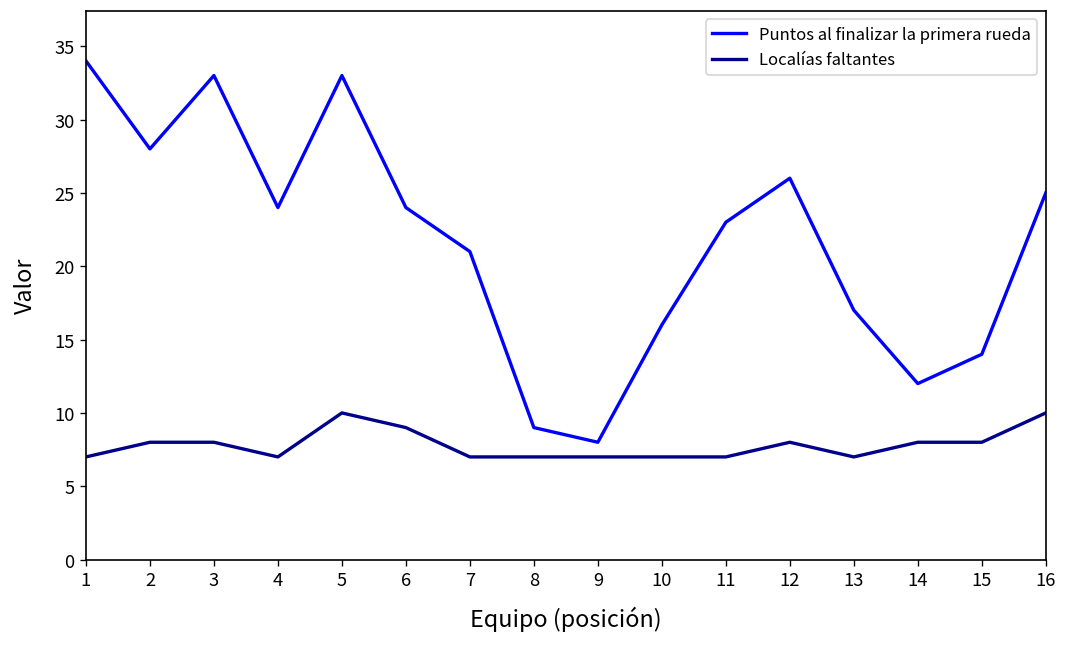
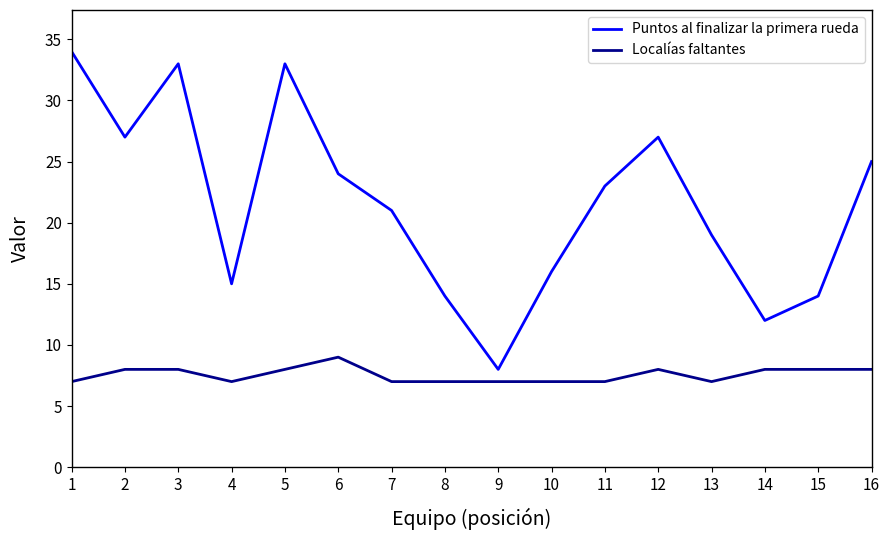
Puntos al finalizar la primera rueda, 2: 28 -> 27
Puntos al finalizar la primera rueda, 4: 24 -> 15
Localías faltantes, 5: 10 -> 8
Puntos al finalizar la primera rueda, 8: 9 -> 14
Puntos al finalizar la primera rueda, 12: 26 -> 27
Puntos al finalizar la primera rueda, 13: 17 -> 19
Localías faltantes, 16: 10 -> 8
